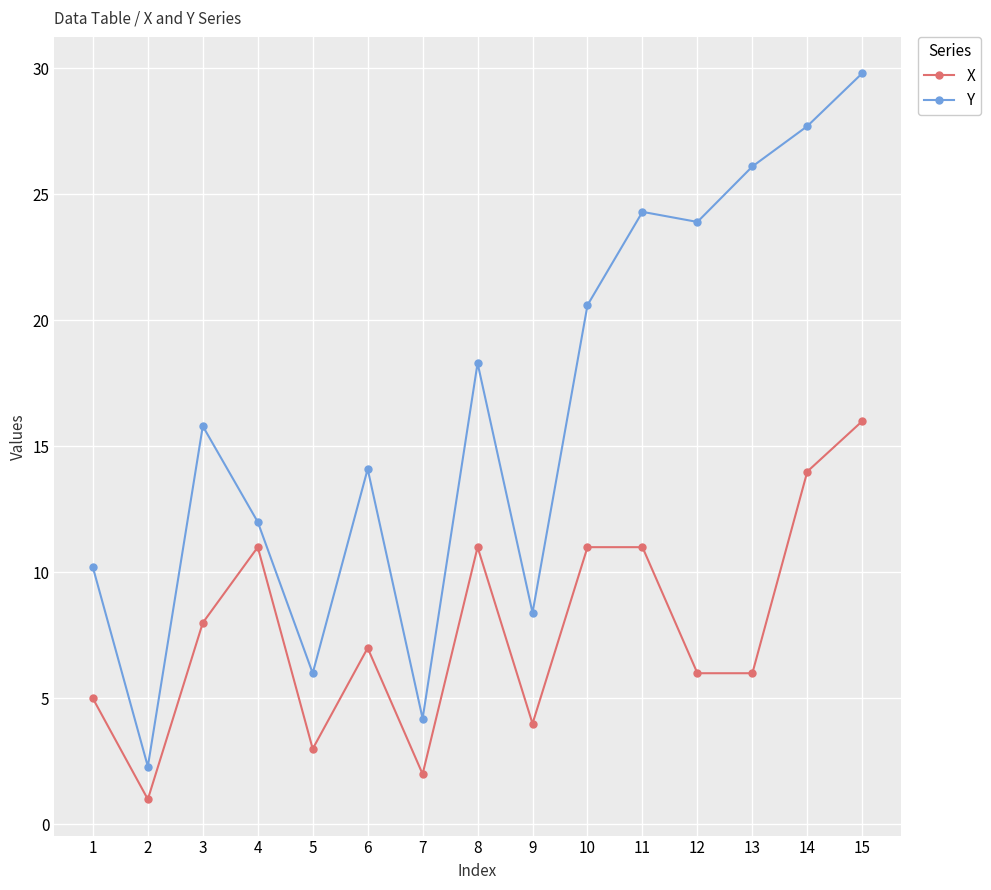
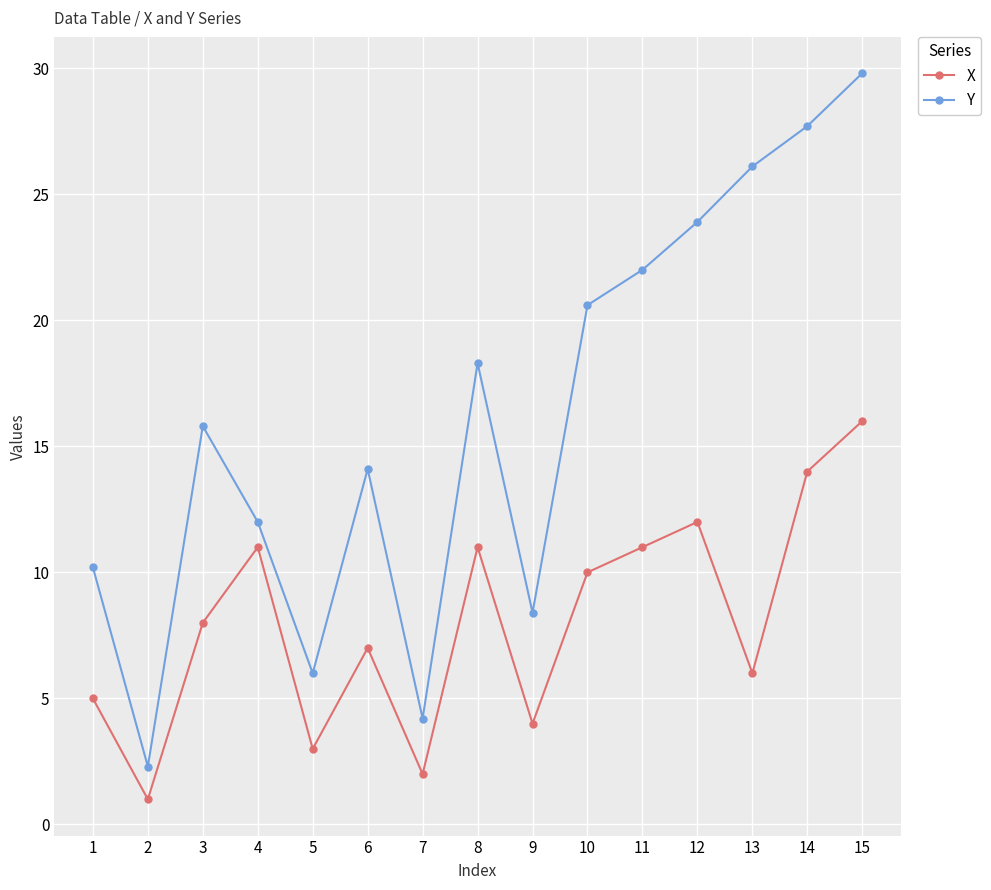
X, 10: 11 -> 10
Y, 11: 24.3 -> 22.0
X, 12: 6 -> 12
